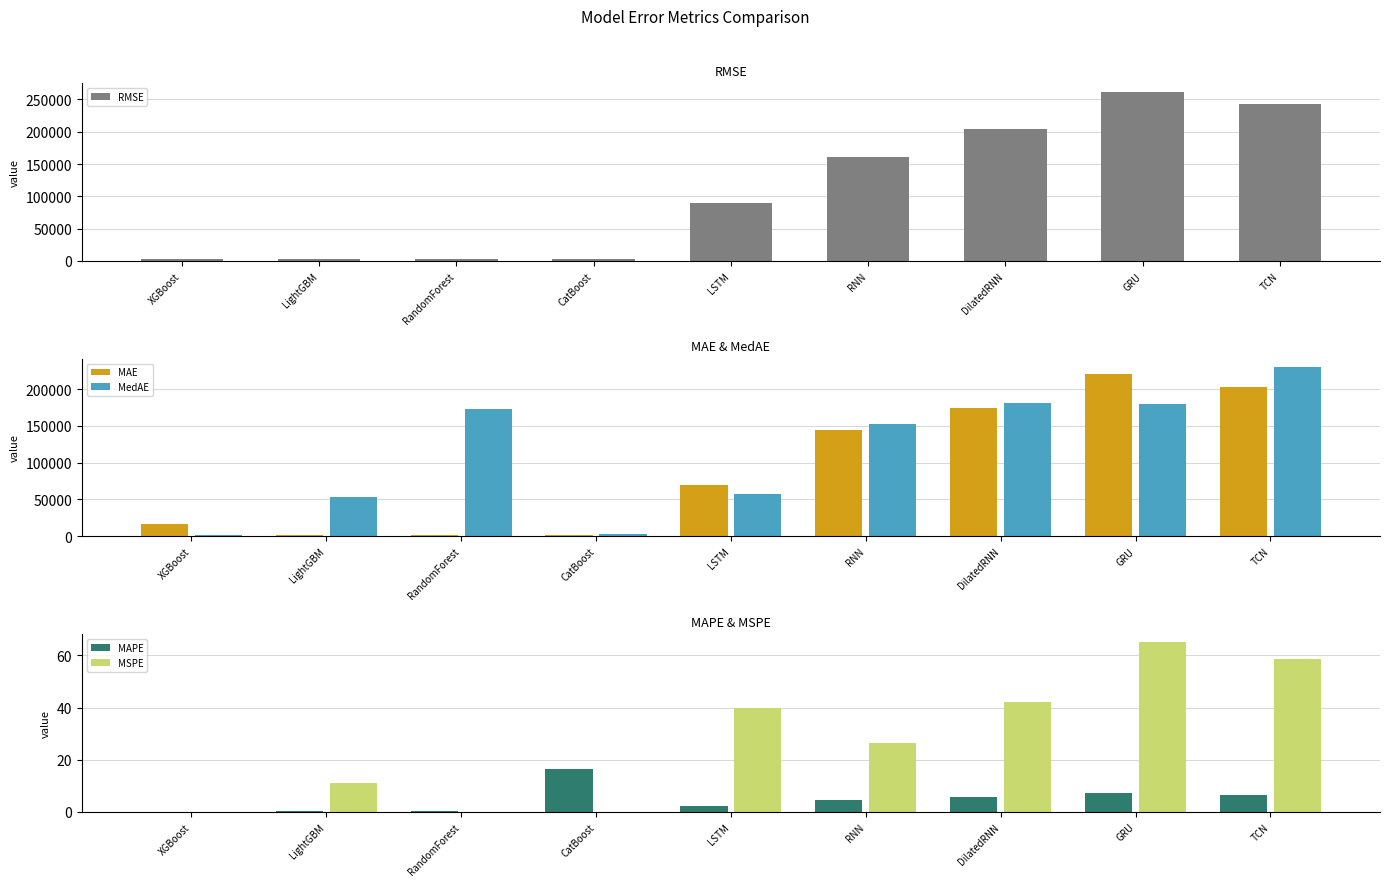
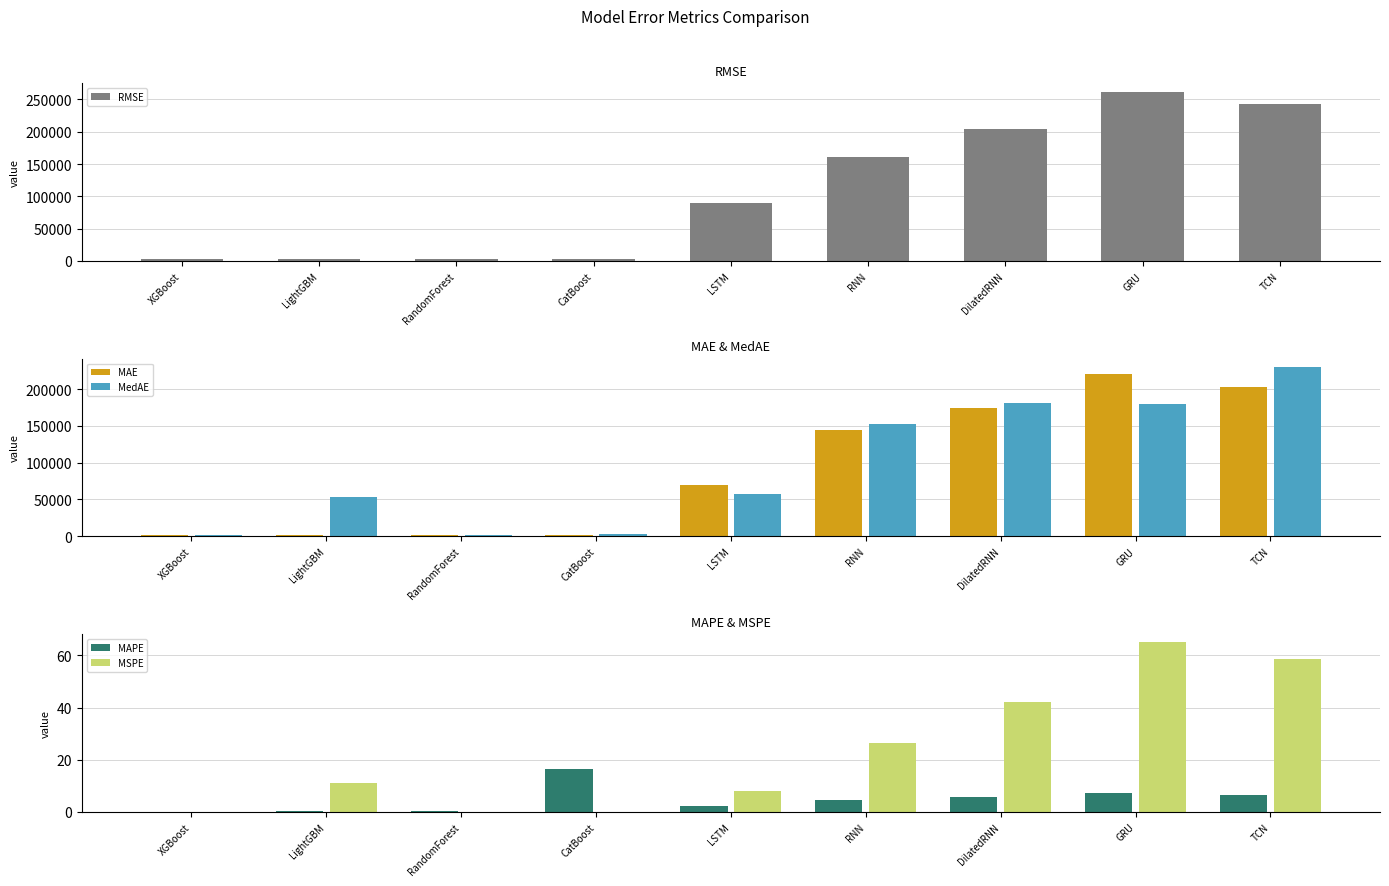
MAE & MedAE, MAE, XGBoost: 20000 -> 0
MAE & MedAE, MedAE, RandomForest: 170000 -> 0
MAPE & MSPE, MSPE, LSTM: 40 -> 8
